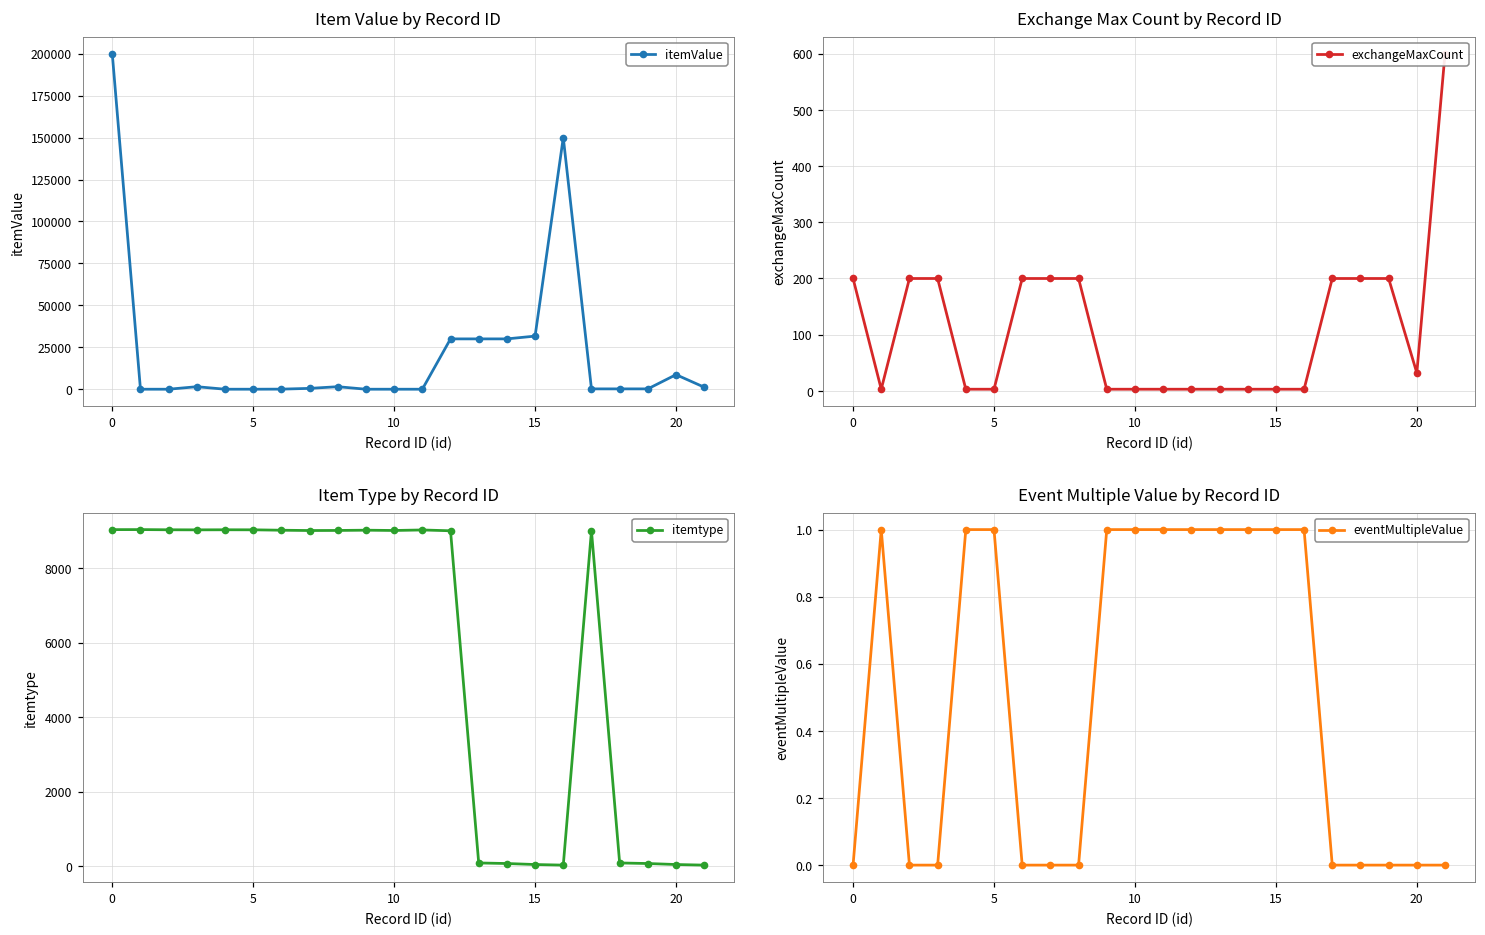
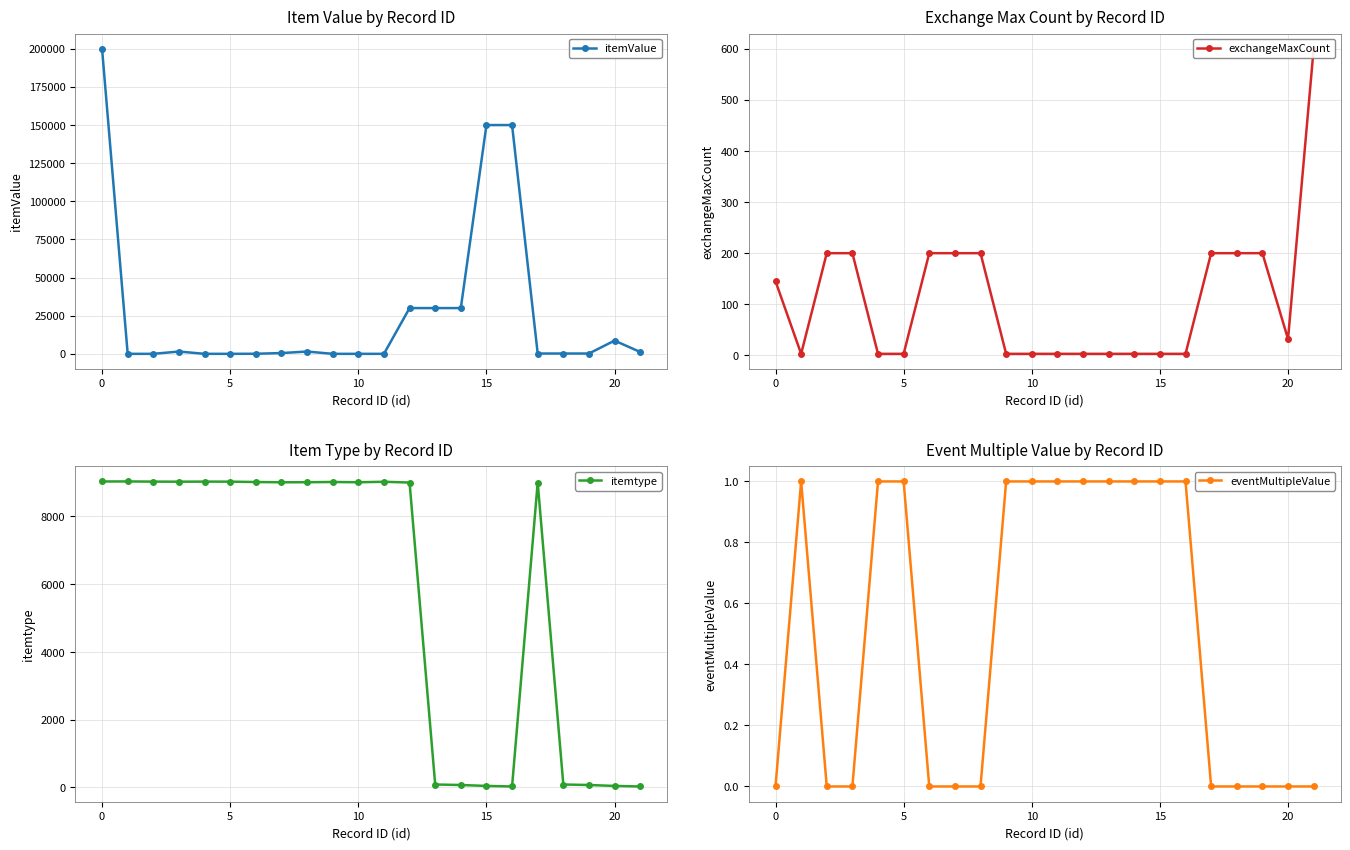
Item Value by Record ID, 15: 32000 -> 150000
Exchange Max Count by Record ID, 0: 200 -> 150
